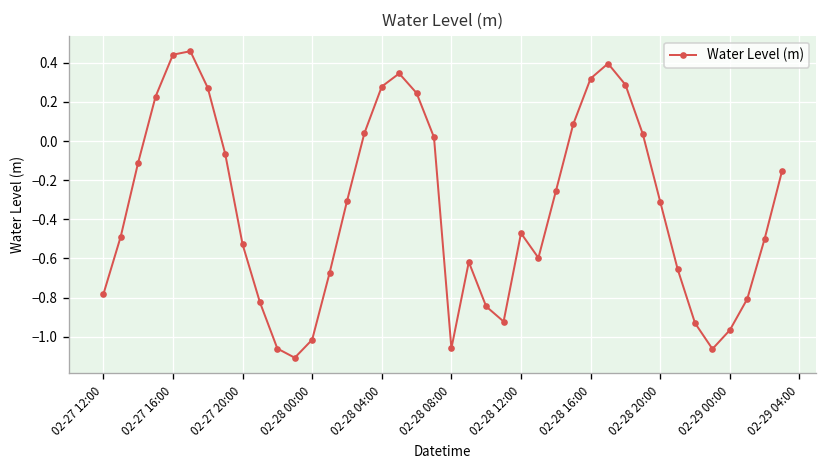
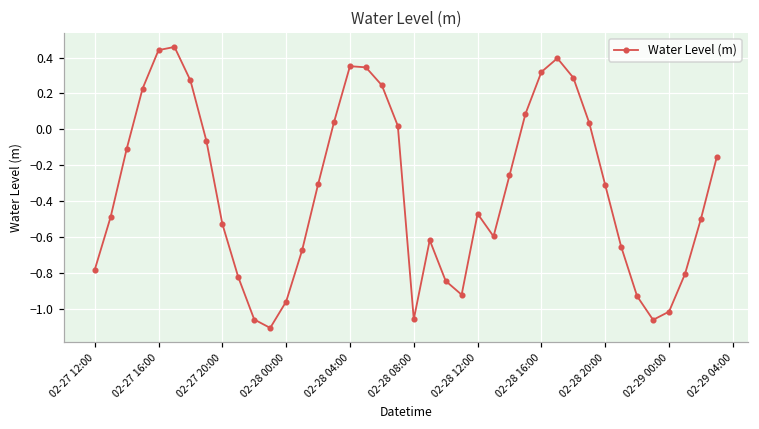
02-28 00:00: -1.01 -> -0.96
02-28 04:00: 0.28 -> 0.35
02-29 00:00: -0.97 -> -1.02
